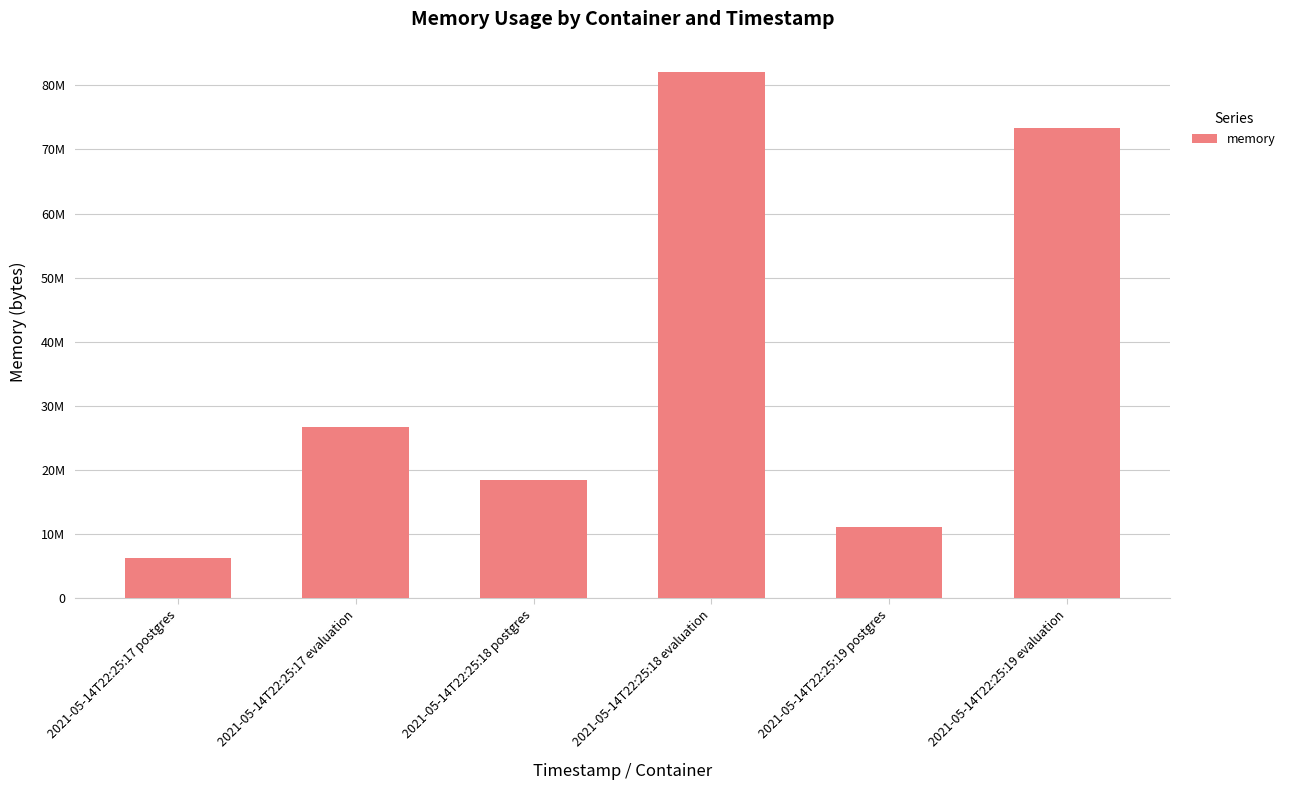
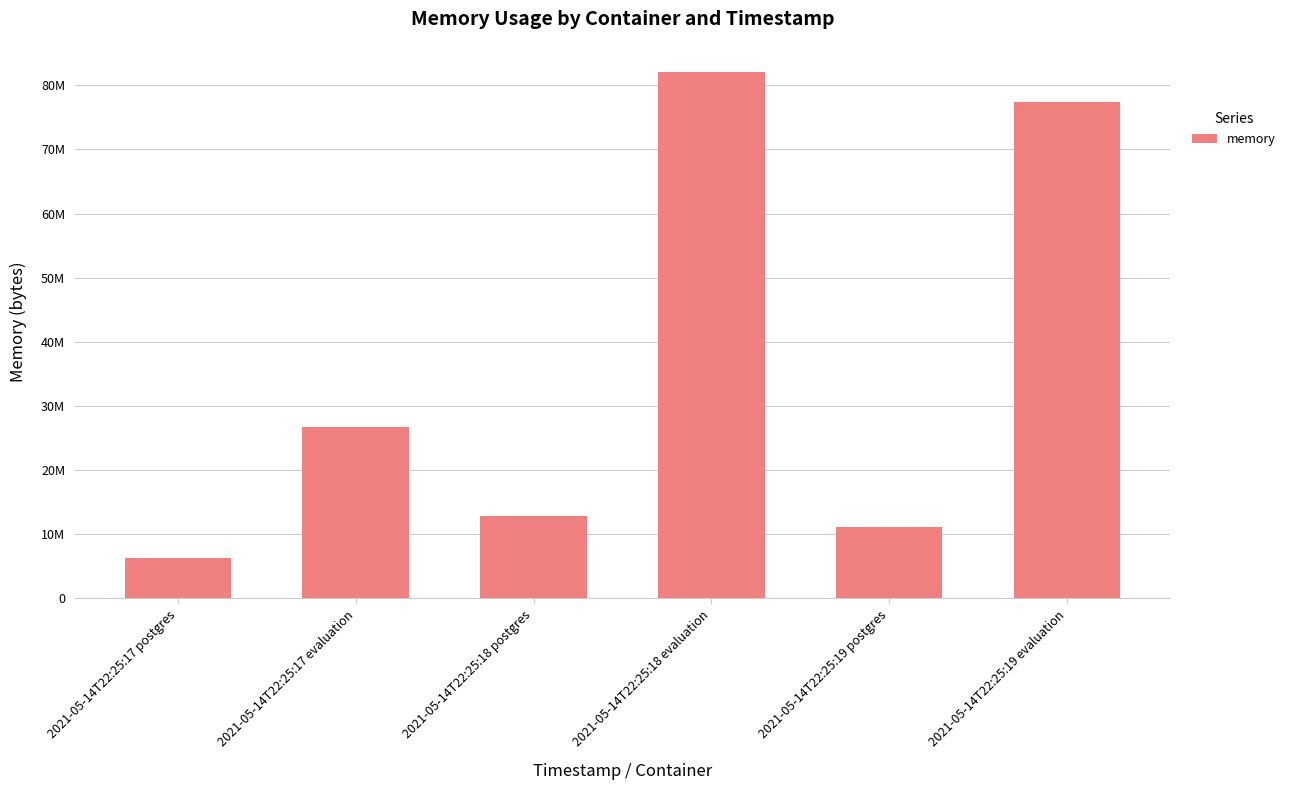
2021-05-14T22:25:18 postgres: 19000000 -> 13000000
2021-05-14T22:25:19 evaluation: 73000000 -> 77000000
